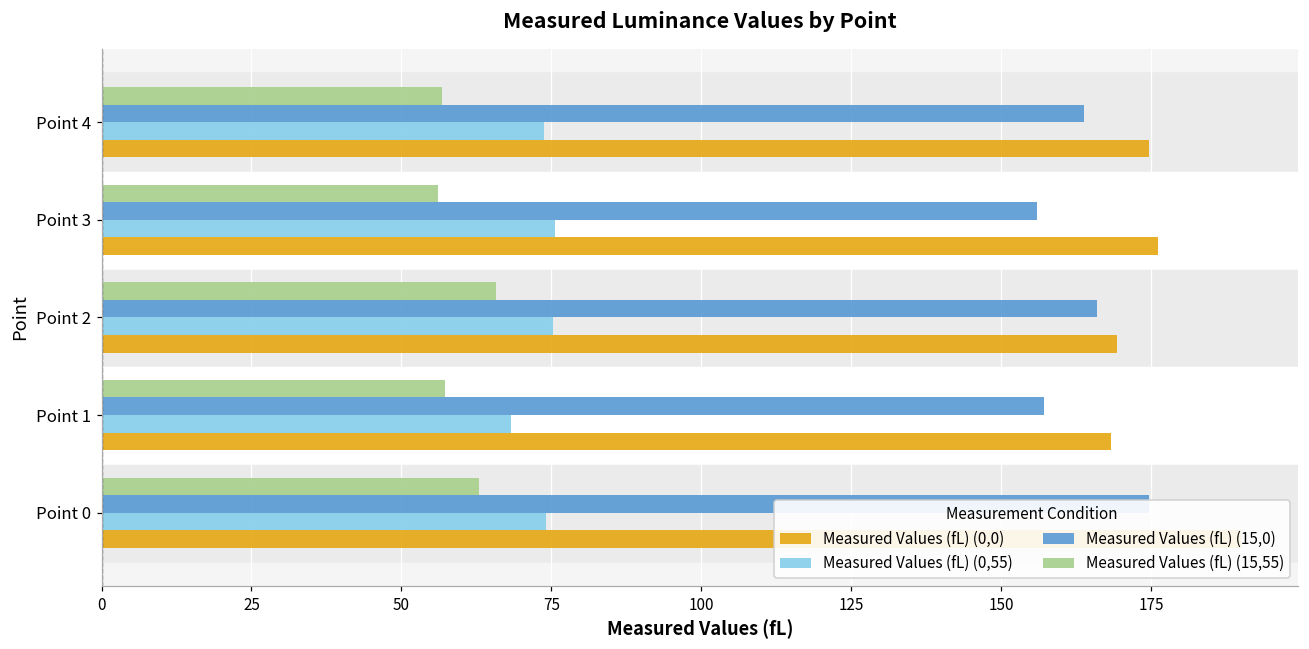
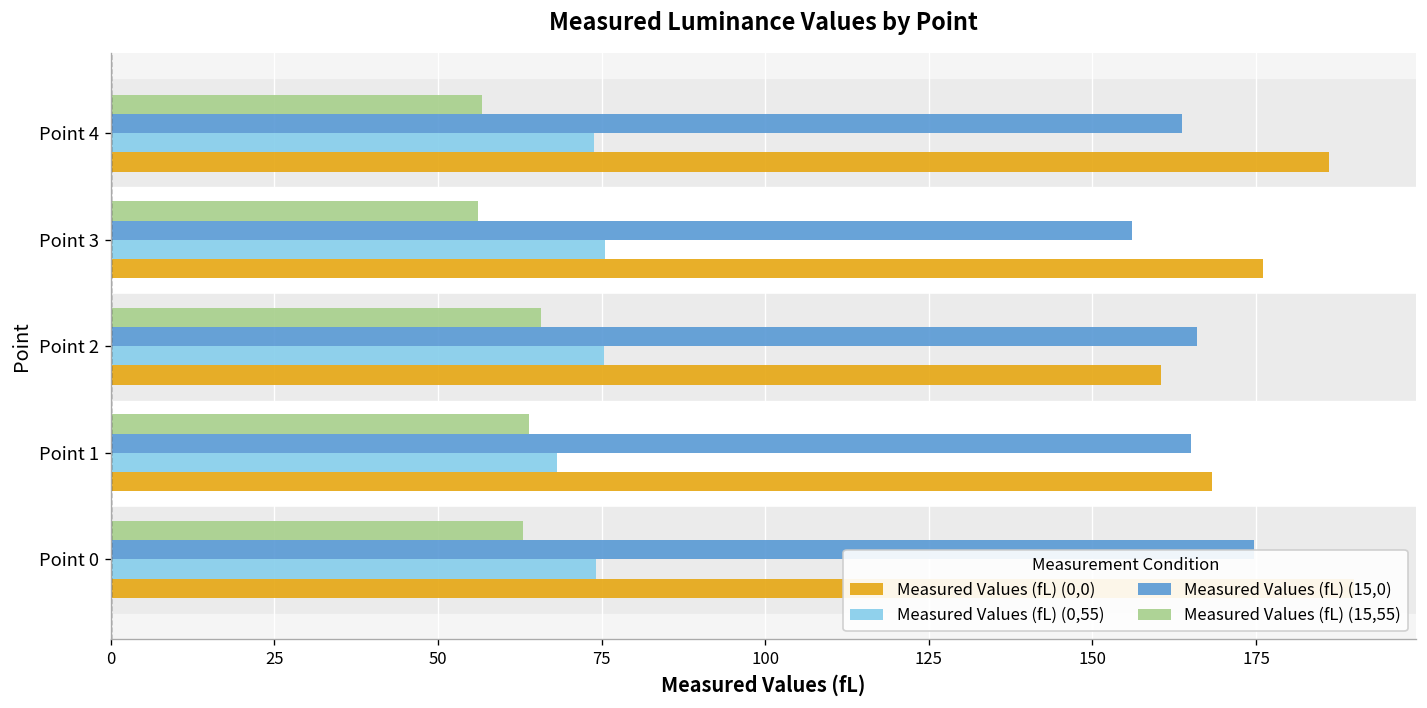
Measured Values (fL) (0,0), Point 4: 175 -> 186
Measured Values (fL) (0,0), Point 2: 169 -> 161
Measured Values (fL) (15,55), Point 1: 57 -> 64
Measured Values (fL) (15,0), Point 1: 157 -> 165
